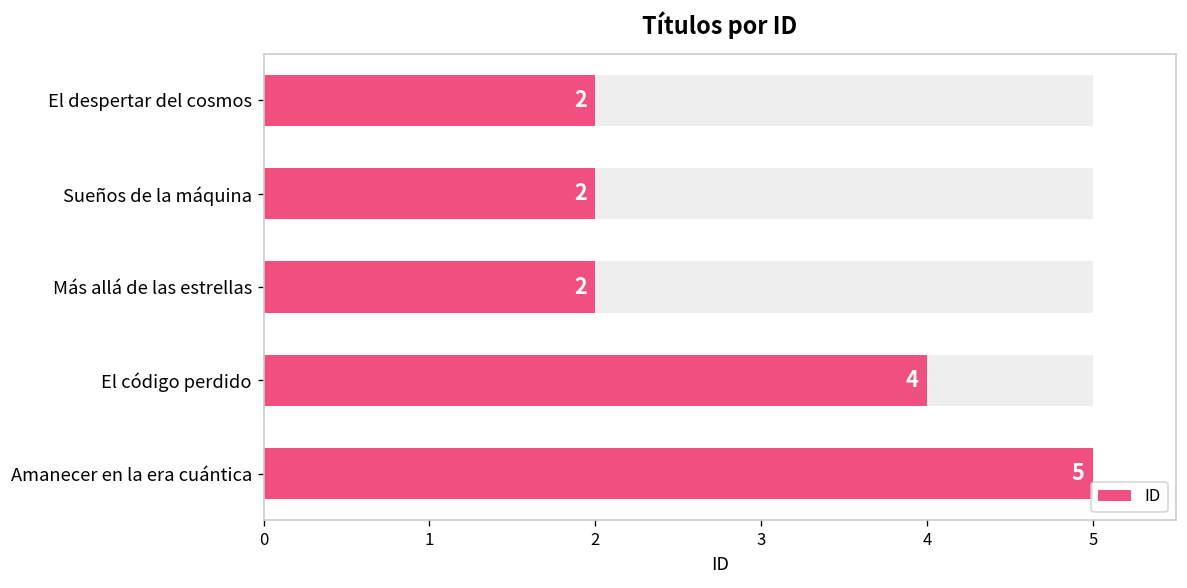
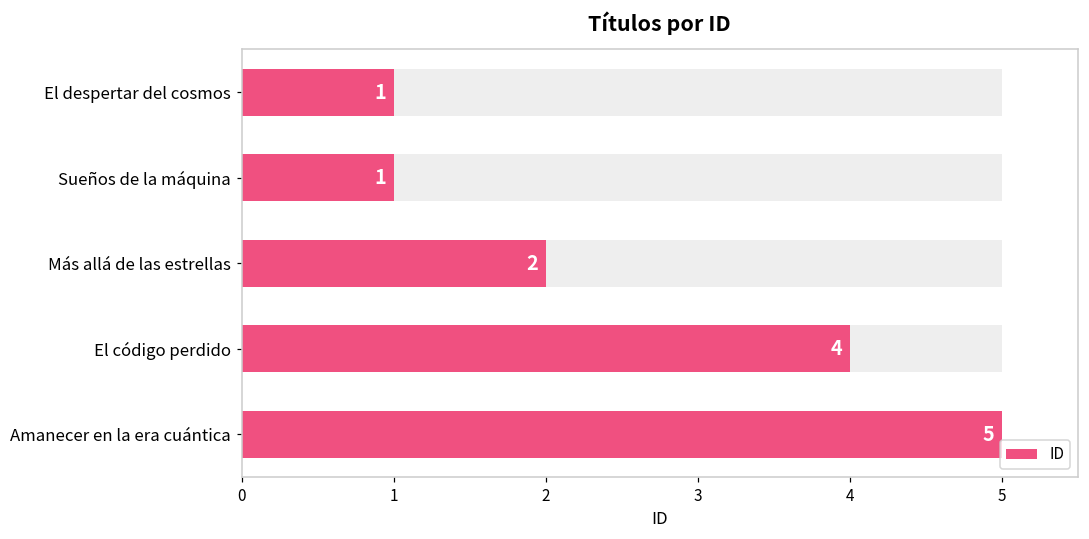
ID, El despertar del cosmos: 2 -> 1
ID, Sueños de la máquina: 2 -> 1
